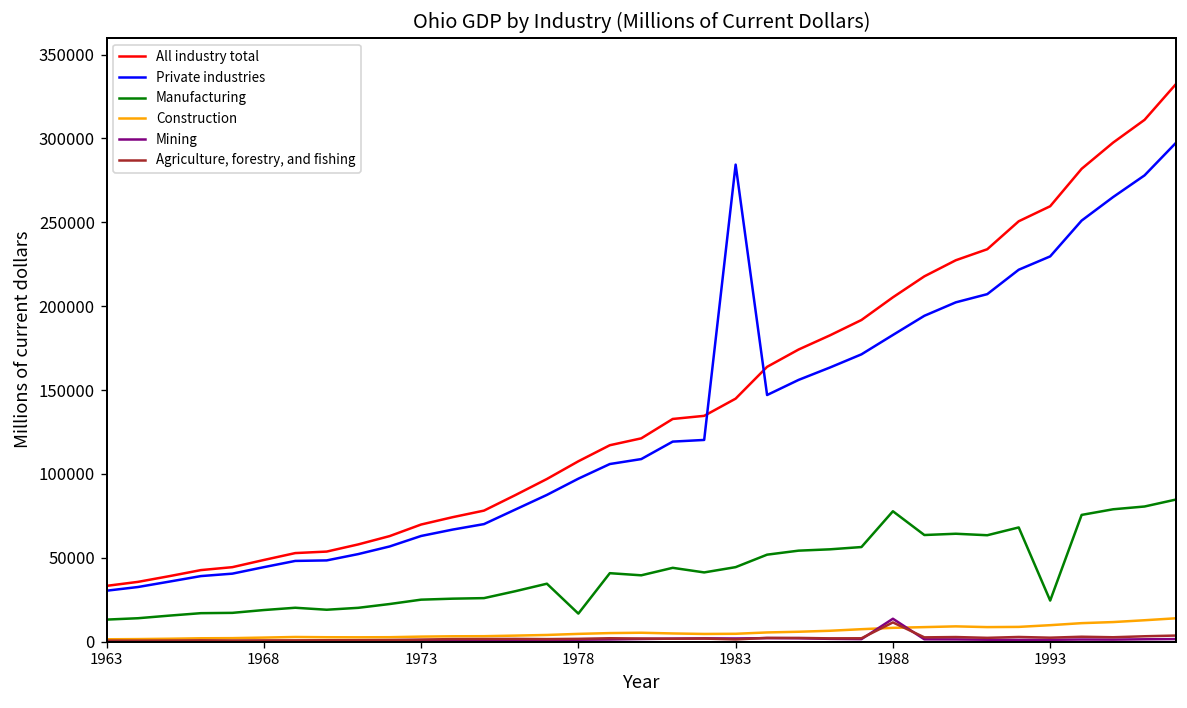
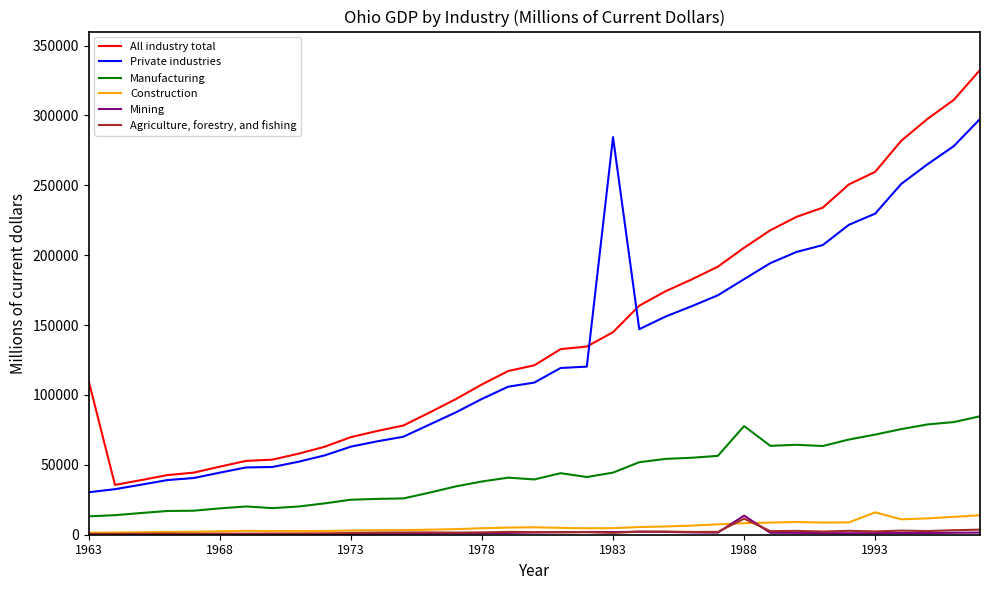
All industry total, 1963: 33000 -> 110000
Manufacturing, 1978: 17000 -> 38000
Manufacturing, 1993: 25000 -> 72000
Construction, 1993: 10000 -> 16000
